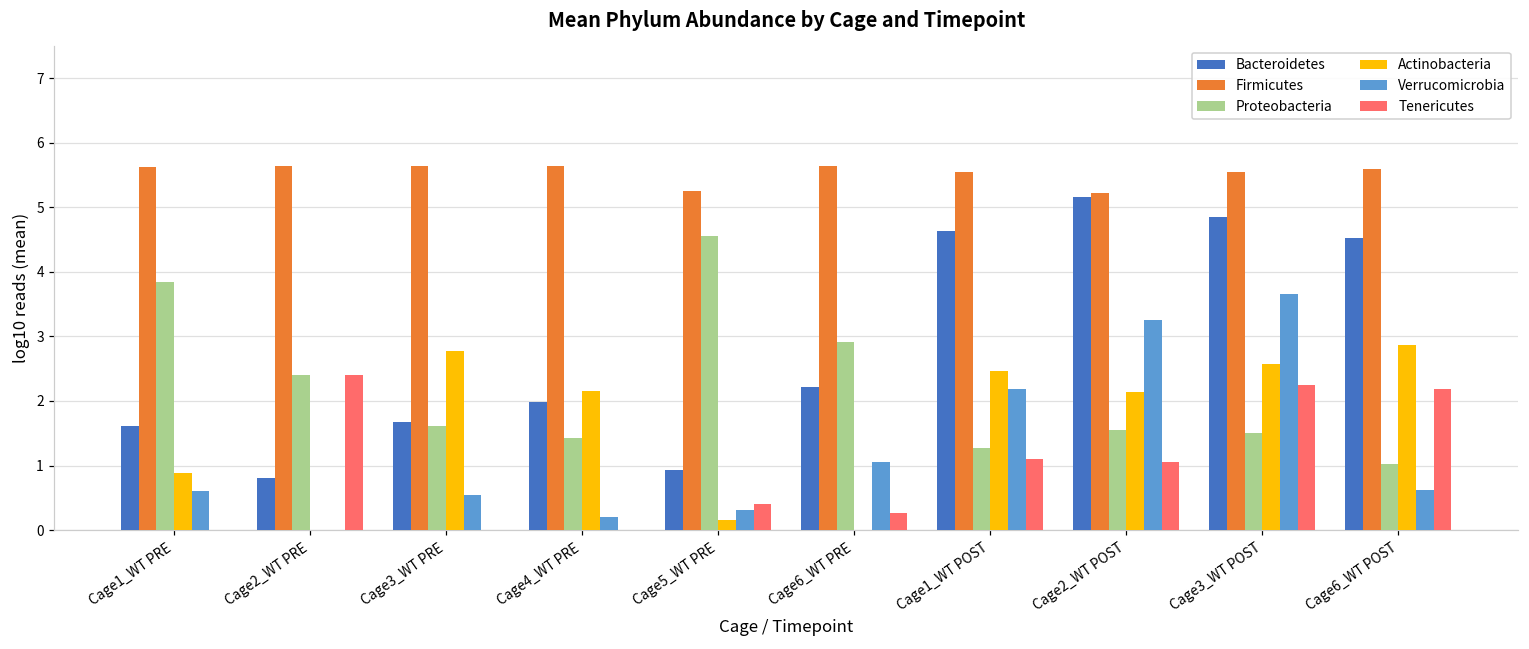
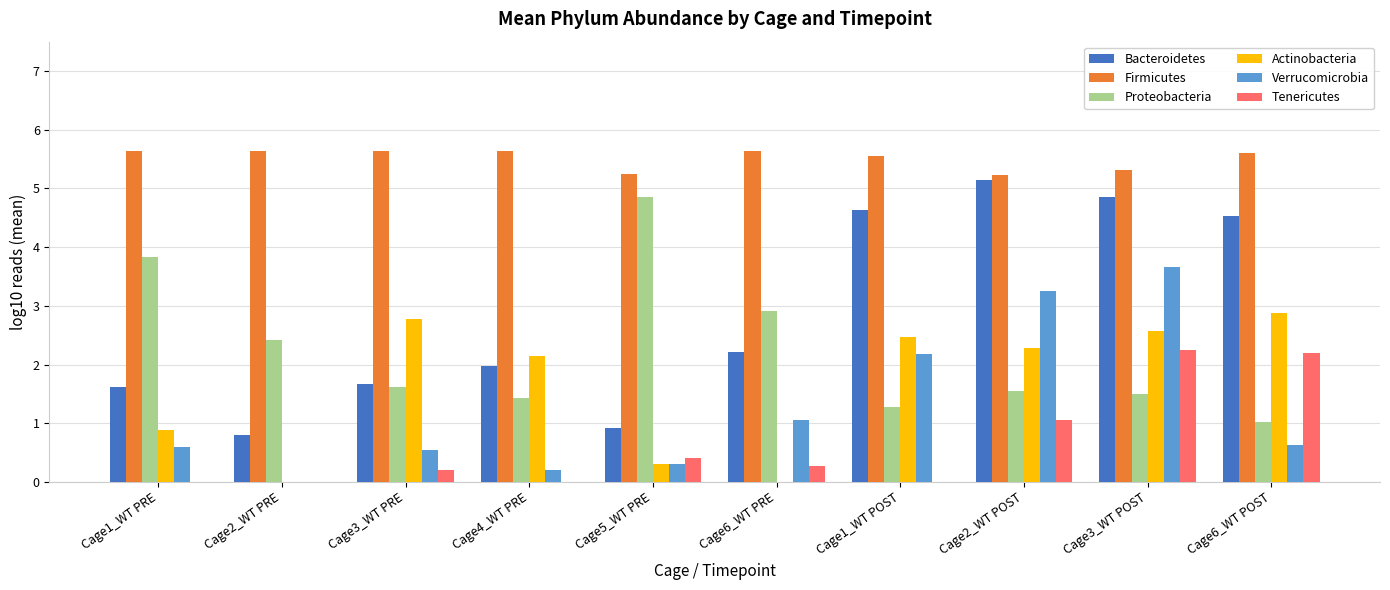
Tenericutes, Cage2_WT PRE: 2.4 -> 0.0
Tenericutes, Cage3_WT PRE: 0.0 -> 0.2
Proteobacteria, Cage5_WT PRE: 4.6 -> 4.8
Actinobacteria, Cage5_WT PRE: 0.2 -> 0.3
Tenericutes, Cage1_WT POST: 1.1 -> 0.0
Actinobacteria, Cage2_WT POST: 2.1 -> 2.3
Firmicutes, Cage3_WT POST: 5.6 -> 5.3
